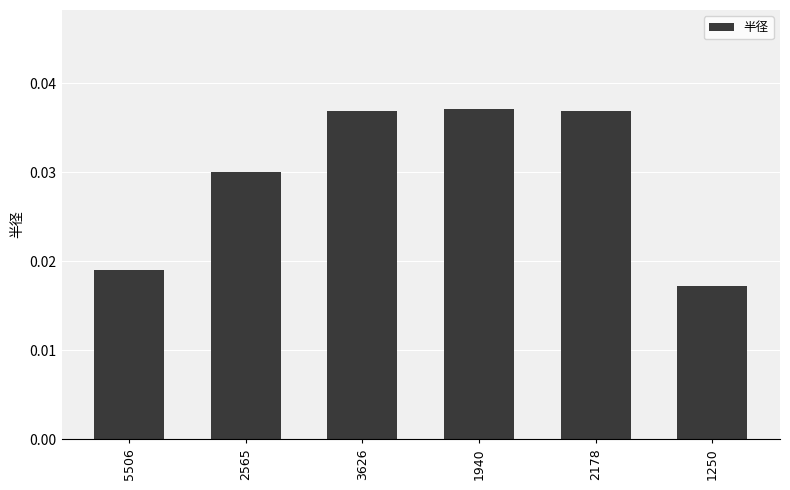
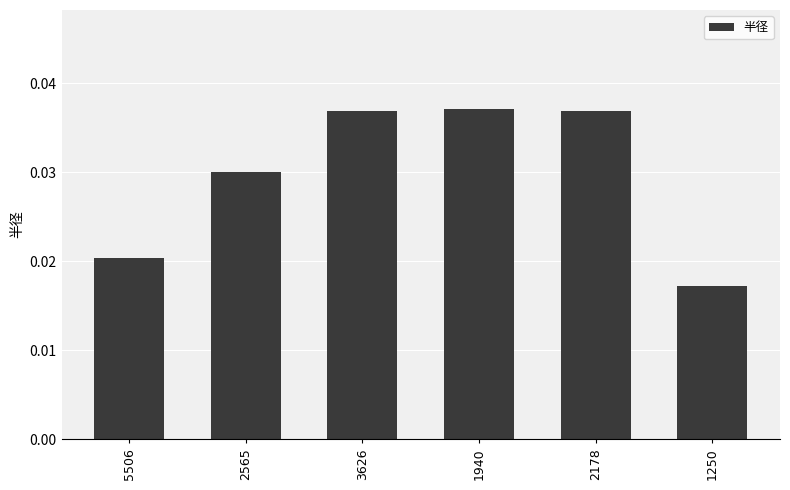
5506: 0.019 -> 0.020
